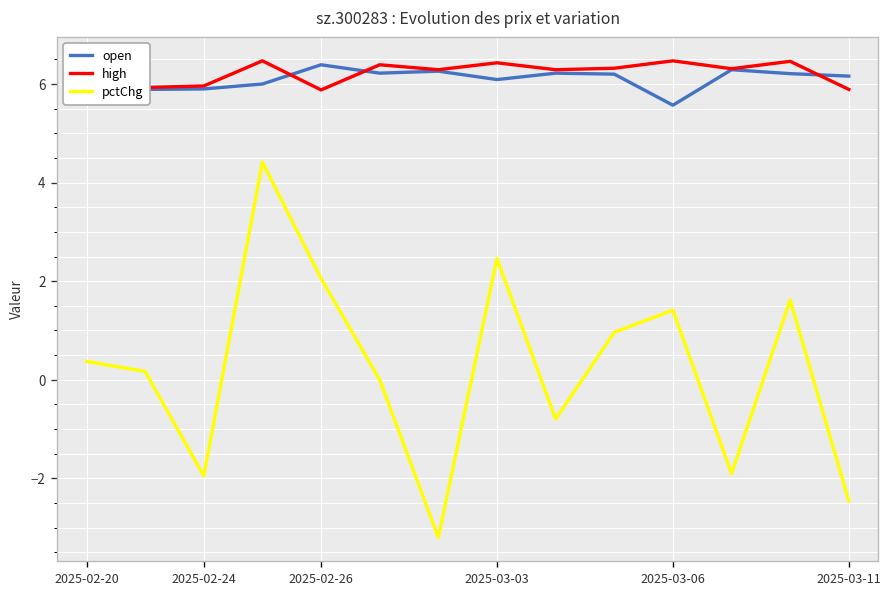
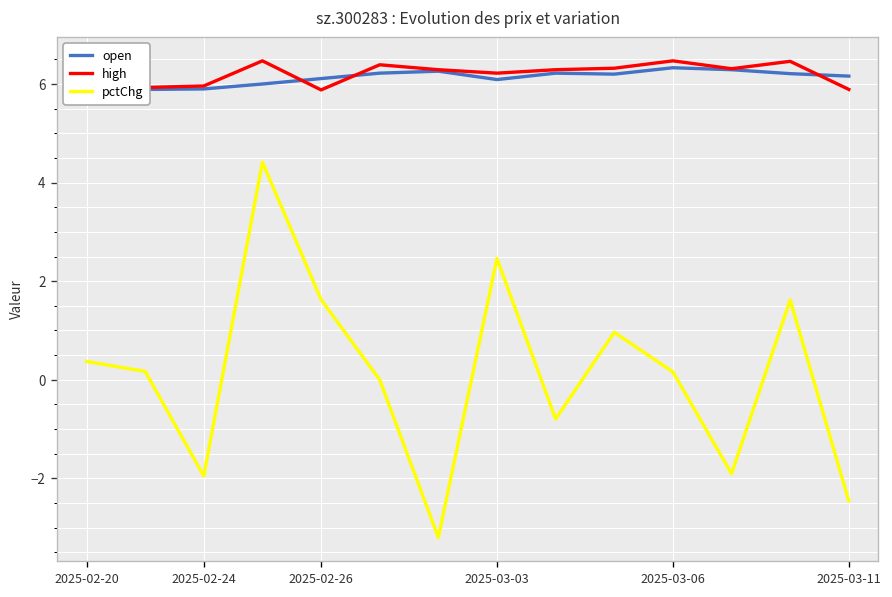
open, 2025-02-26: 6.4 -> 6.1
pctChg, 2025-02-26: 2.1 -> 1.6
high, 2025-03-03: 6.4 -> 6.2
open, 2025-03-06: 5.6 -> 6.3
pctChg, 2025-03-06: 1.4 -> 0.2
